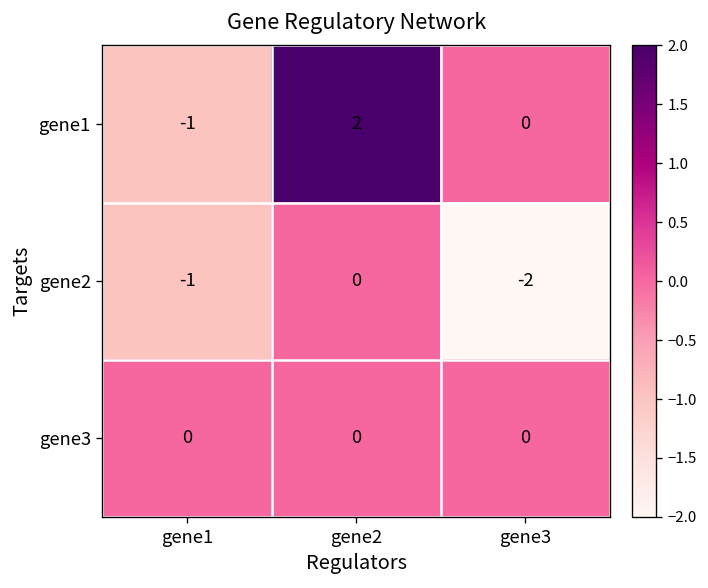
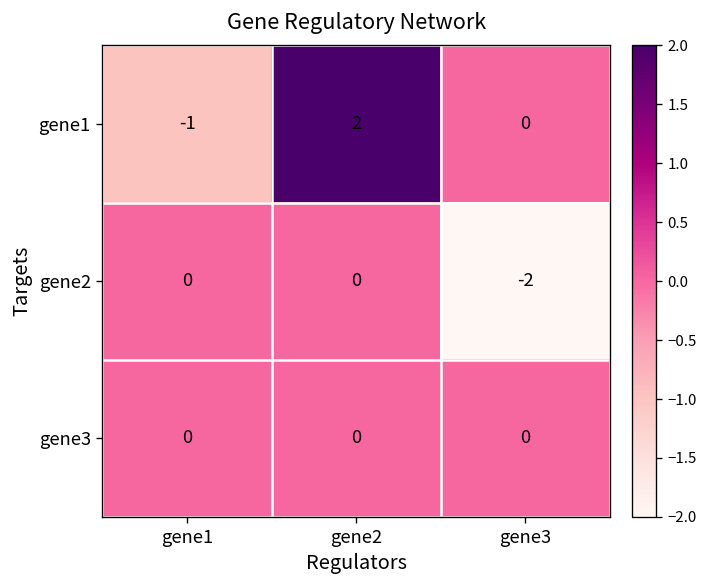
gene2, gene1: -1 -> 0
